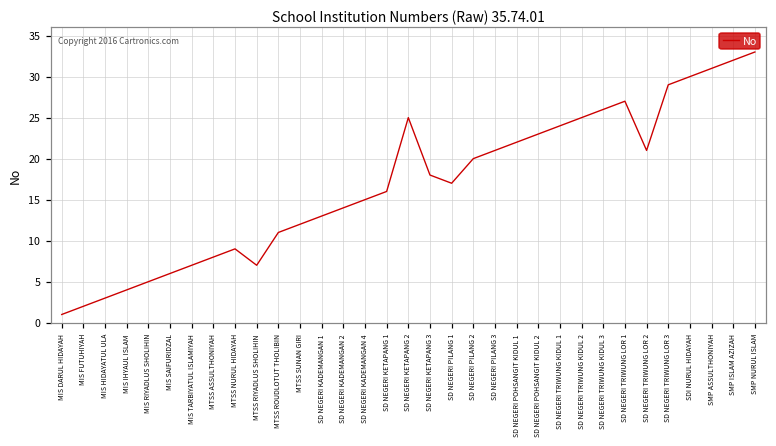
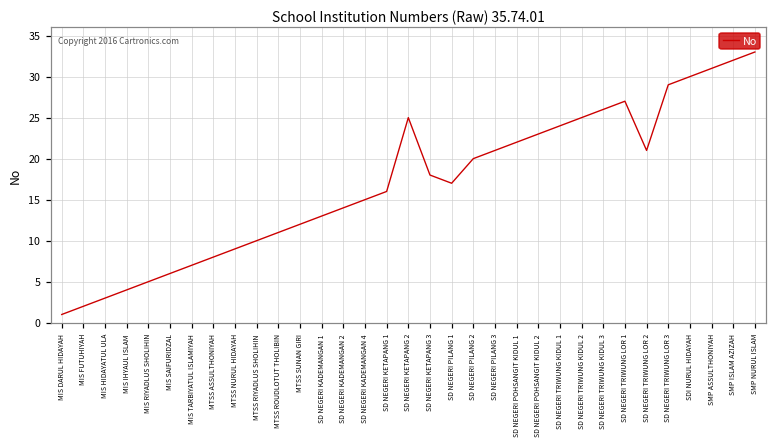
MTSS RIYADLUS SHOLIHIN: 7 -> 10
